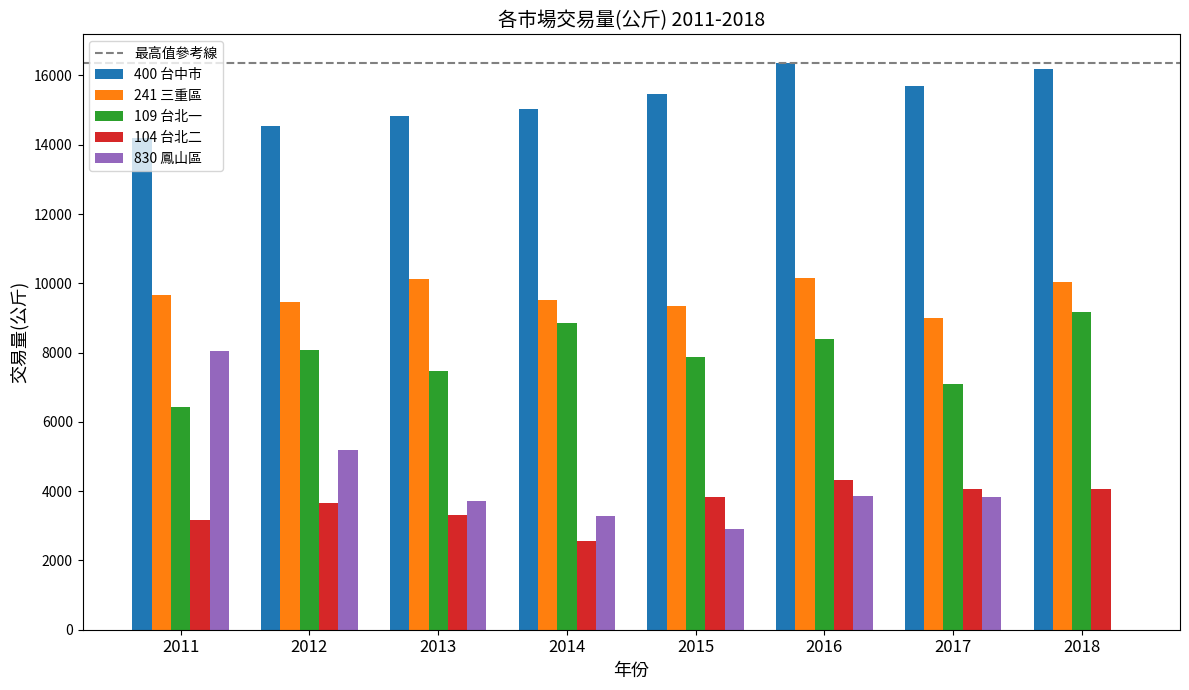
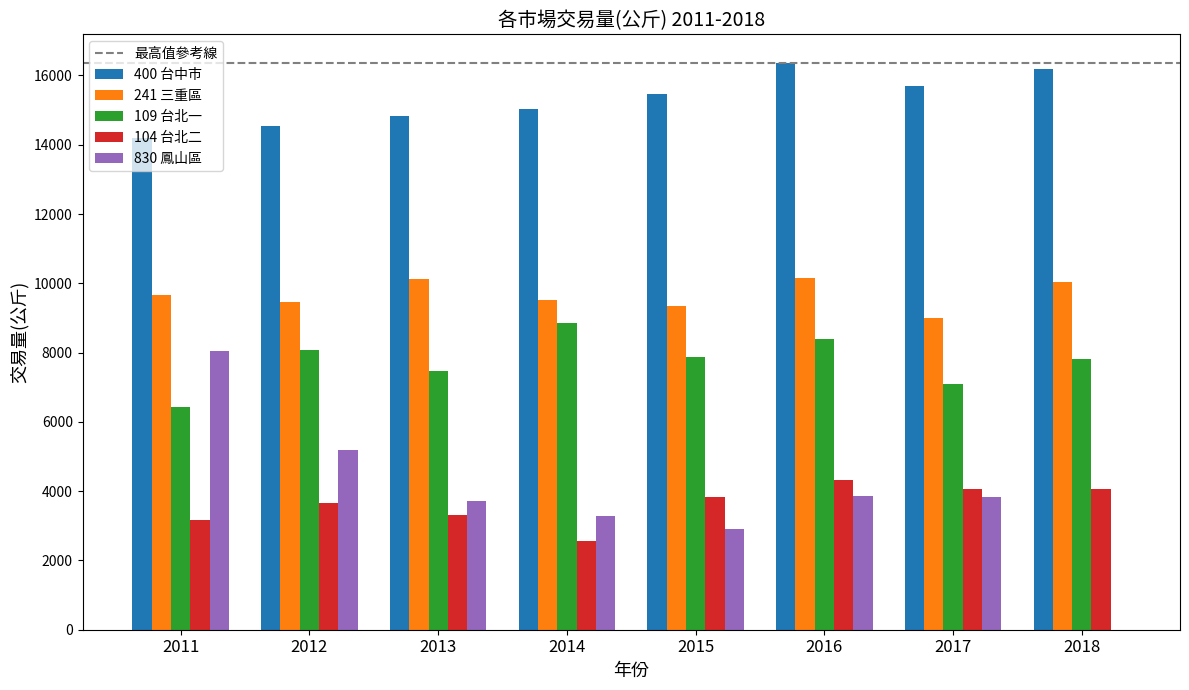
109 台北一, 2018: 9200 -> 7800
